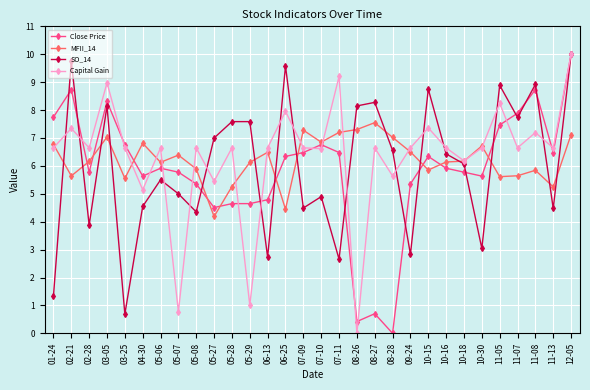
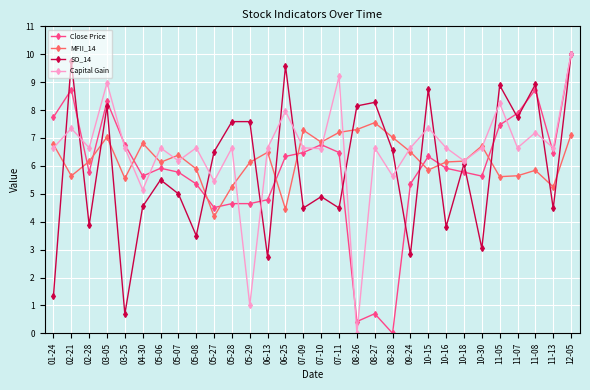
Capital Gain, 05-07: 0.8 -> 6.2
SO_14, 05-08: 4.4 -> 3.5
SO_14, 05-27: 7.0 -> 6.5
SO_14, 07-11: 2.7 -> 4.5
SO_14, 10-16: 6.4 -> 3.8
